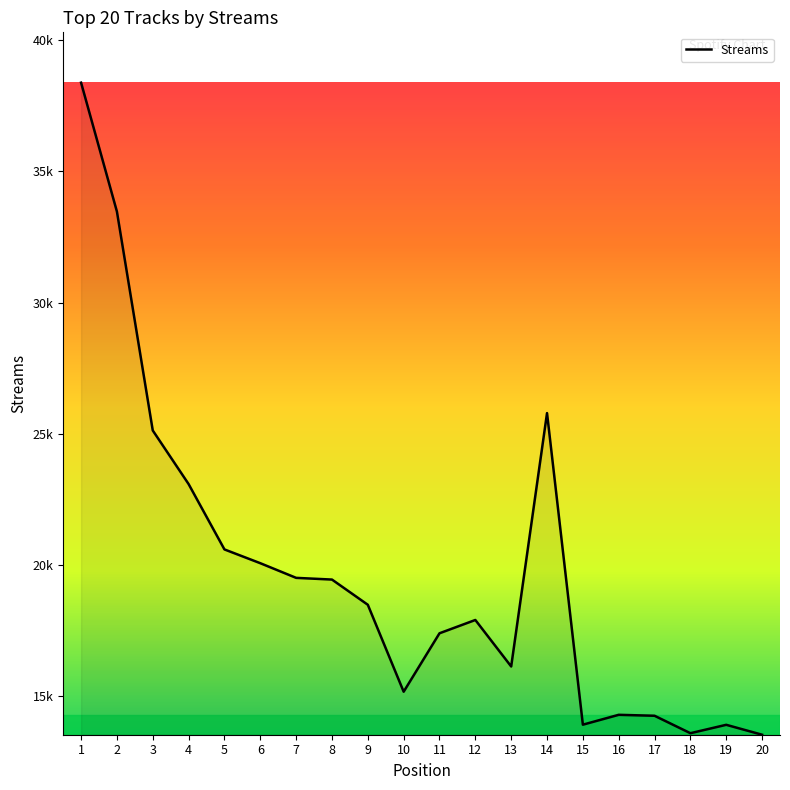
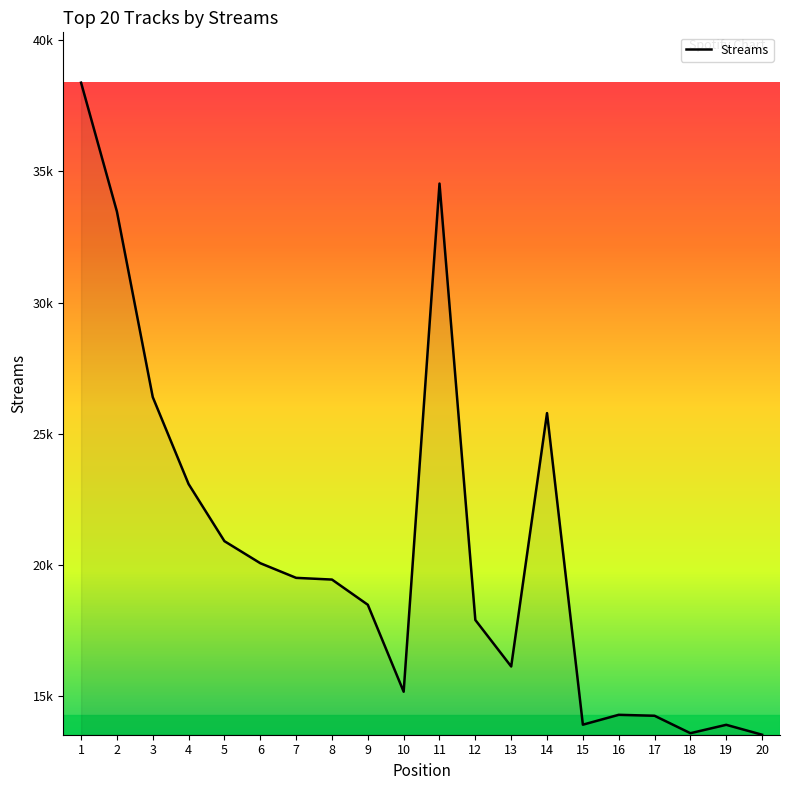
3: 25100 -> 26400
5: 20600 -> 20900
11: 17400 -> 34500
